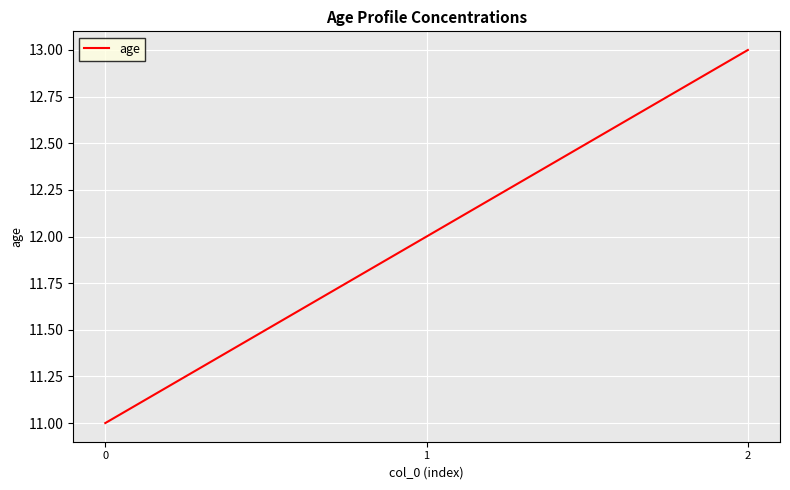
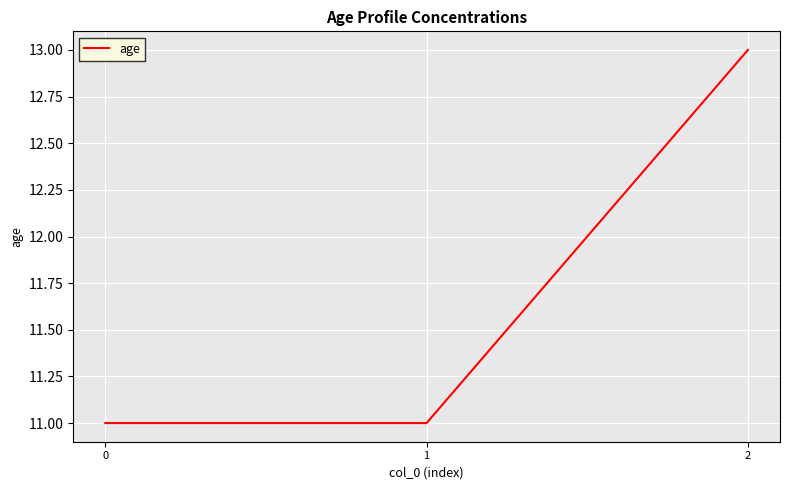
1: 12 -> 11
